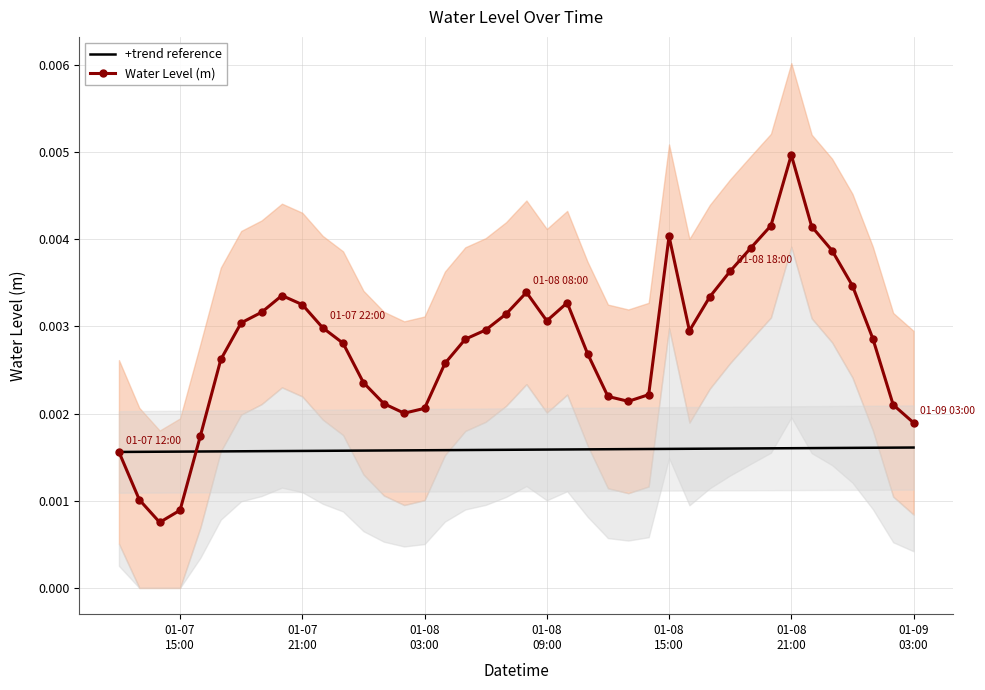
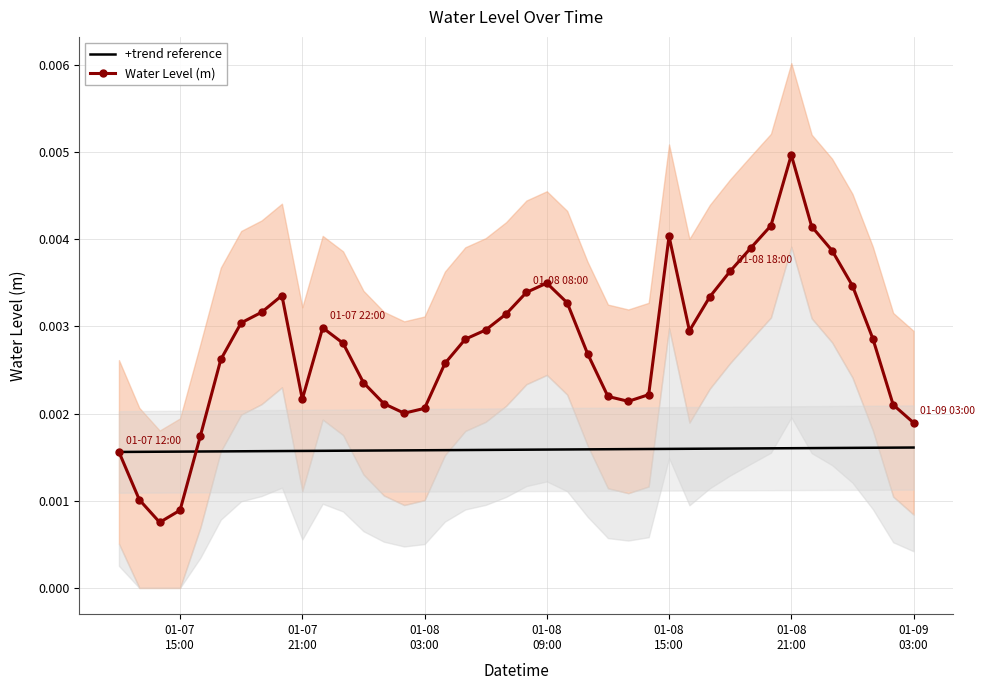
Water Level (m), 01-07 21:00: 0.0032 -> 0.0022
Water Level (m), 01-08 09:00: 0.0031 -> 0.0035
